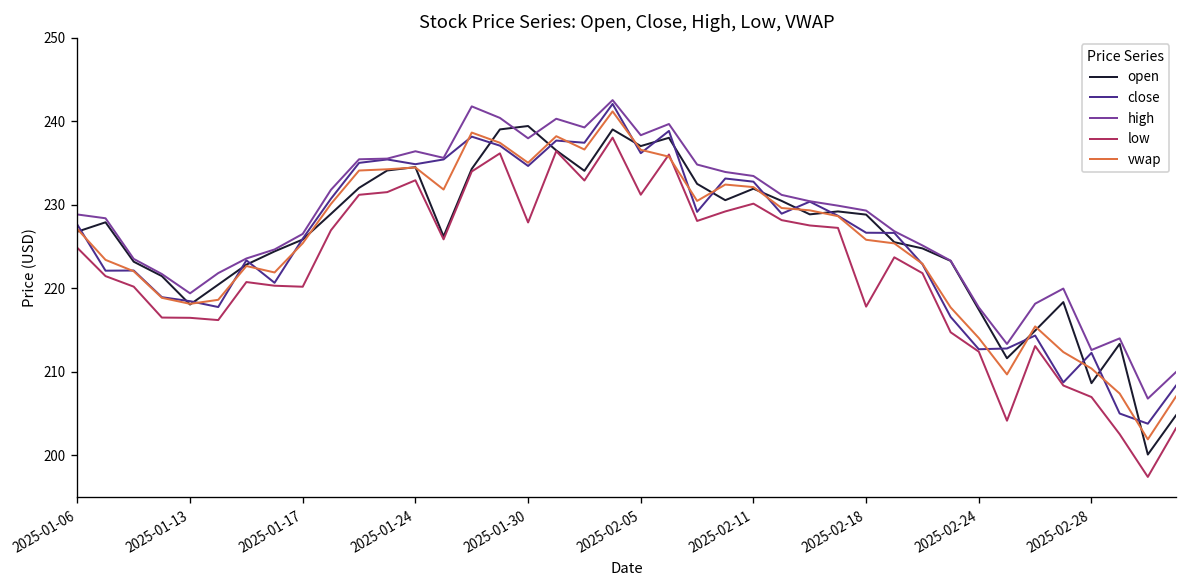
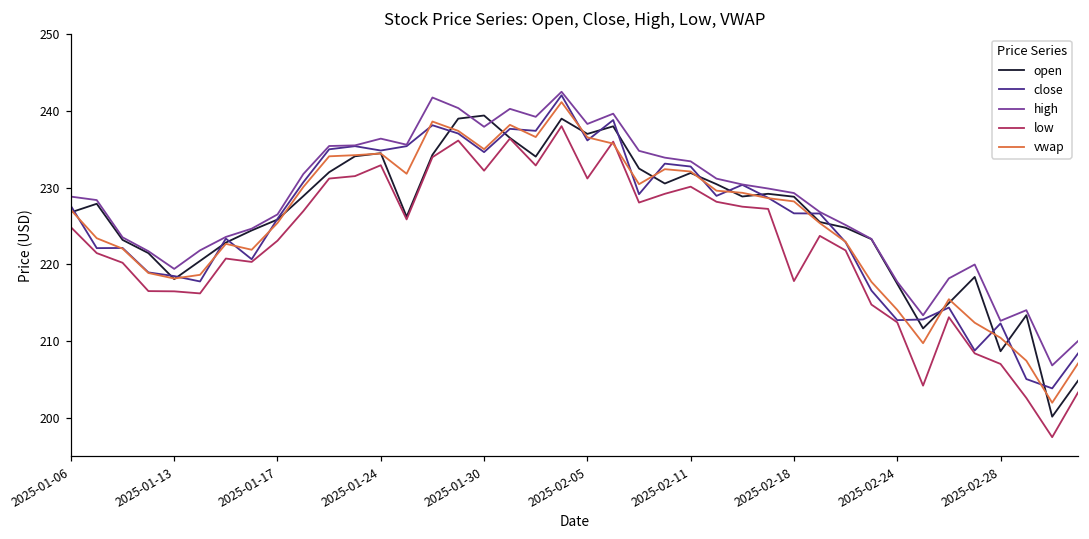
low, 2025-01-17: 220 -> 223
low, 2025-01-30: 228 -> 232
vwap, 2025-02-18: 226 -> 228
